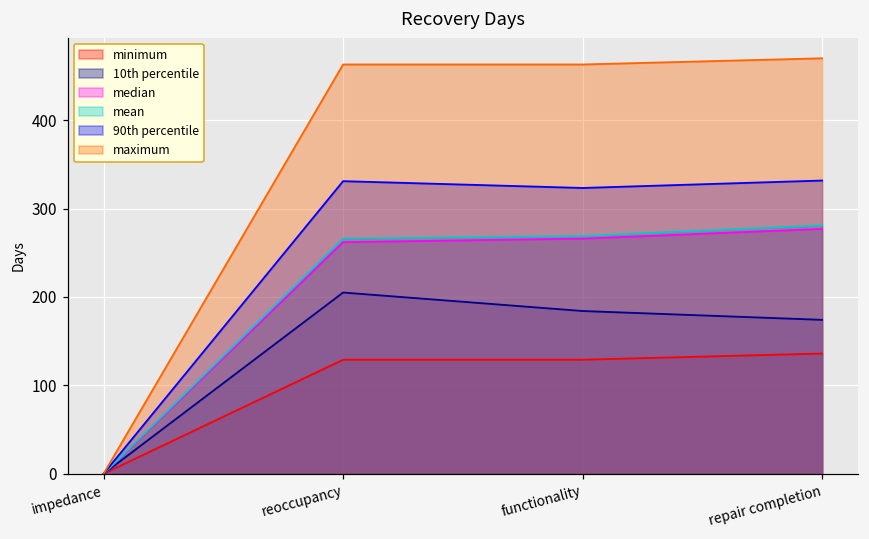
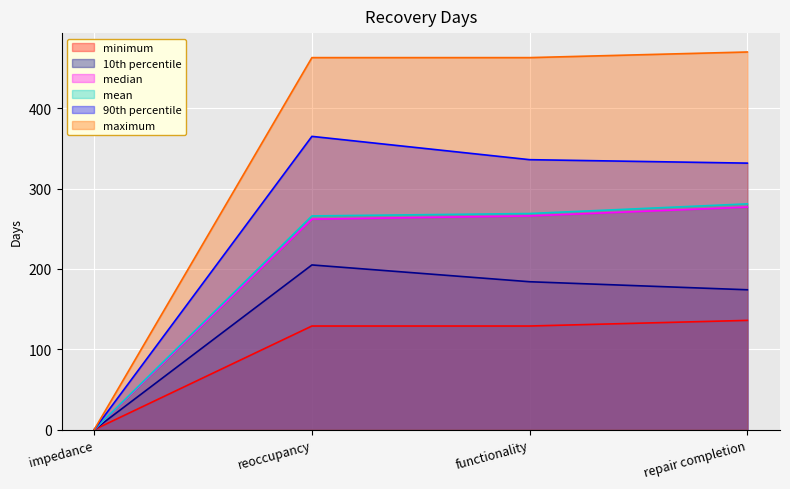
90th percentile, reoccupancy: 330 -> 370
90th percentile, functionality: 320 -> 340
